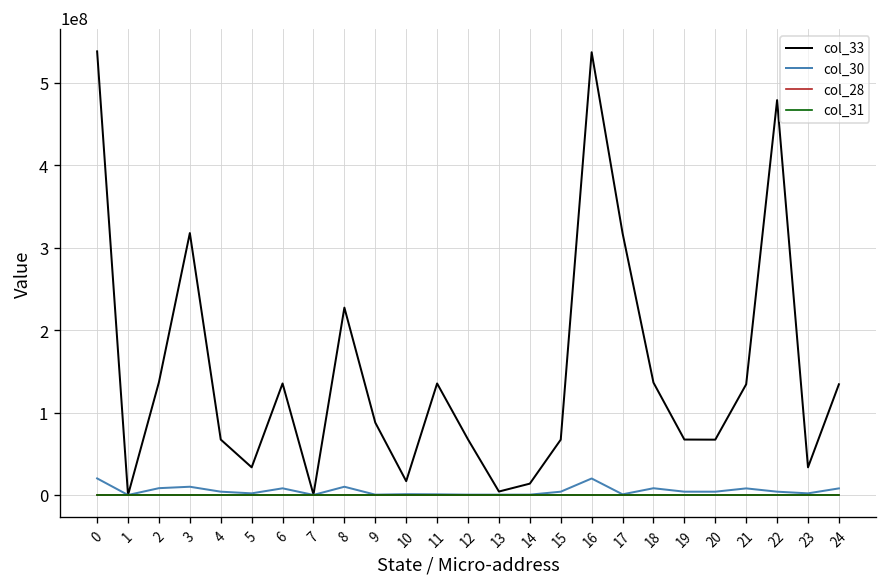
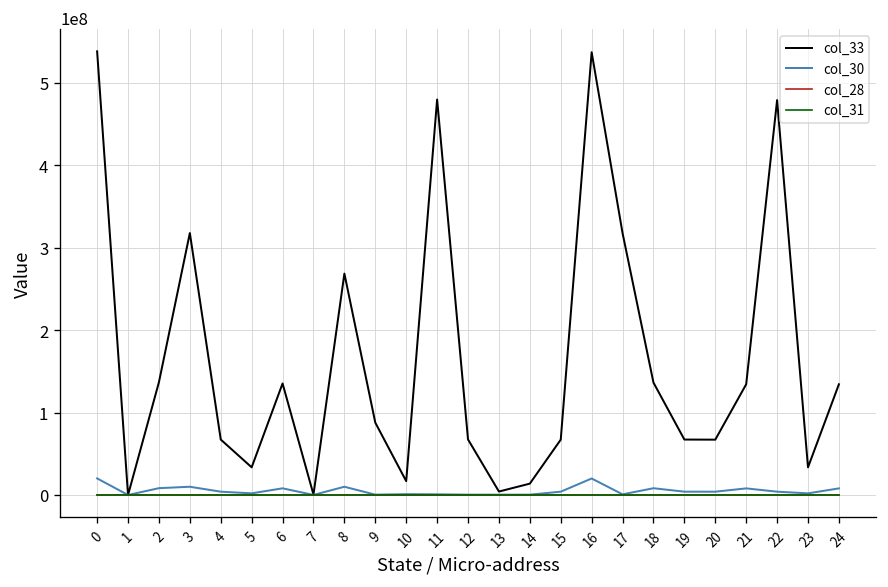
col_33, 8: 230000000 -> 270000000
col_33, 11: 140000000 -> 480000000
